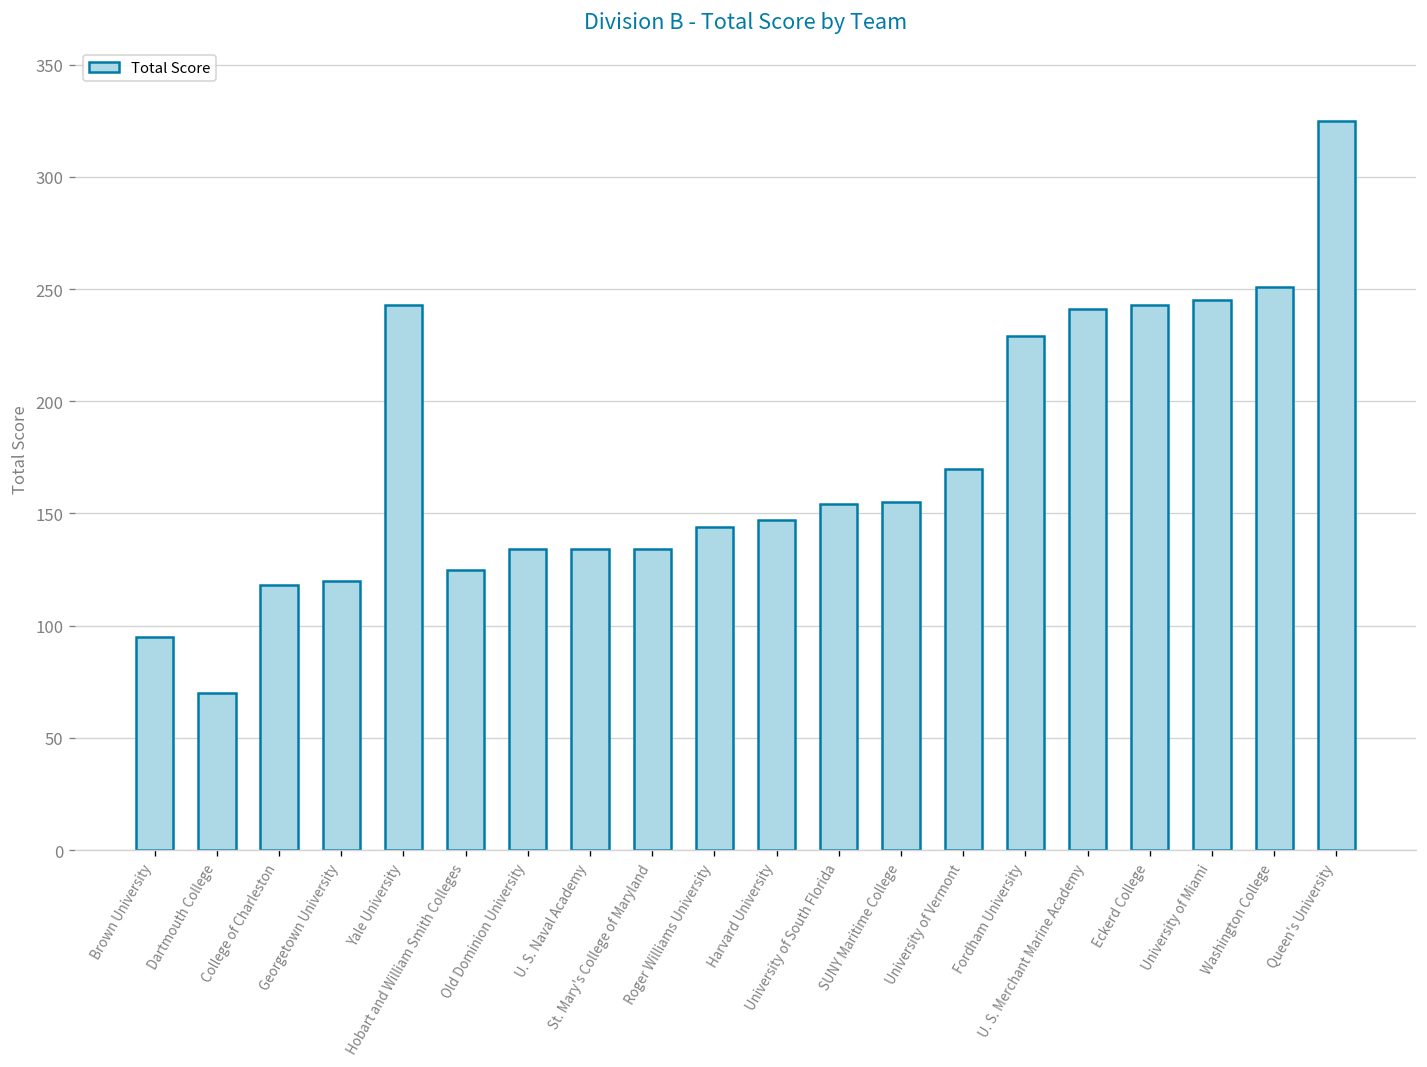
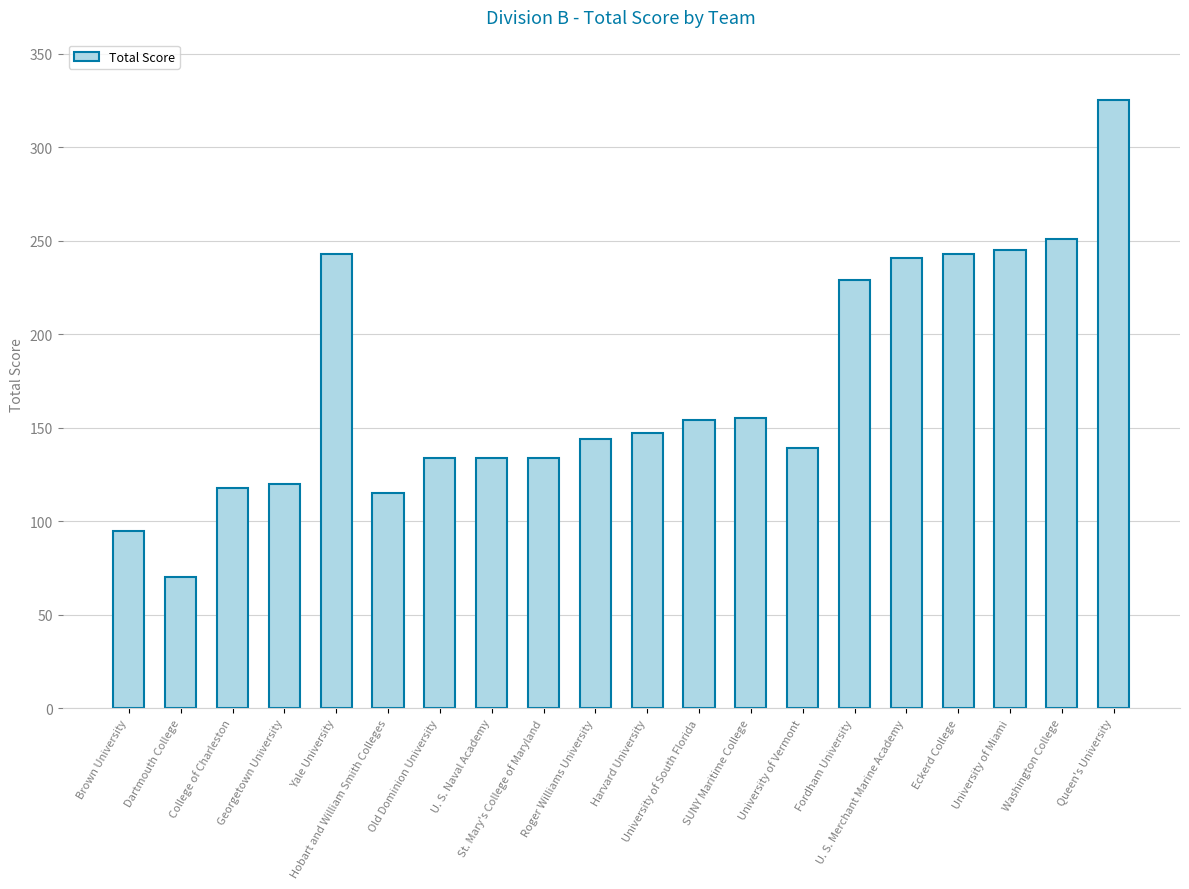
Hobart and William Smith Colleges: 125 -> 115
University of Vermont: 170 -> 139
